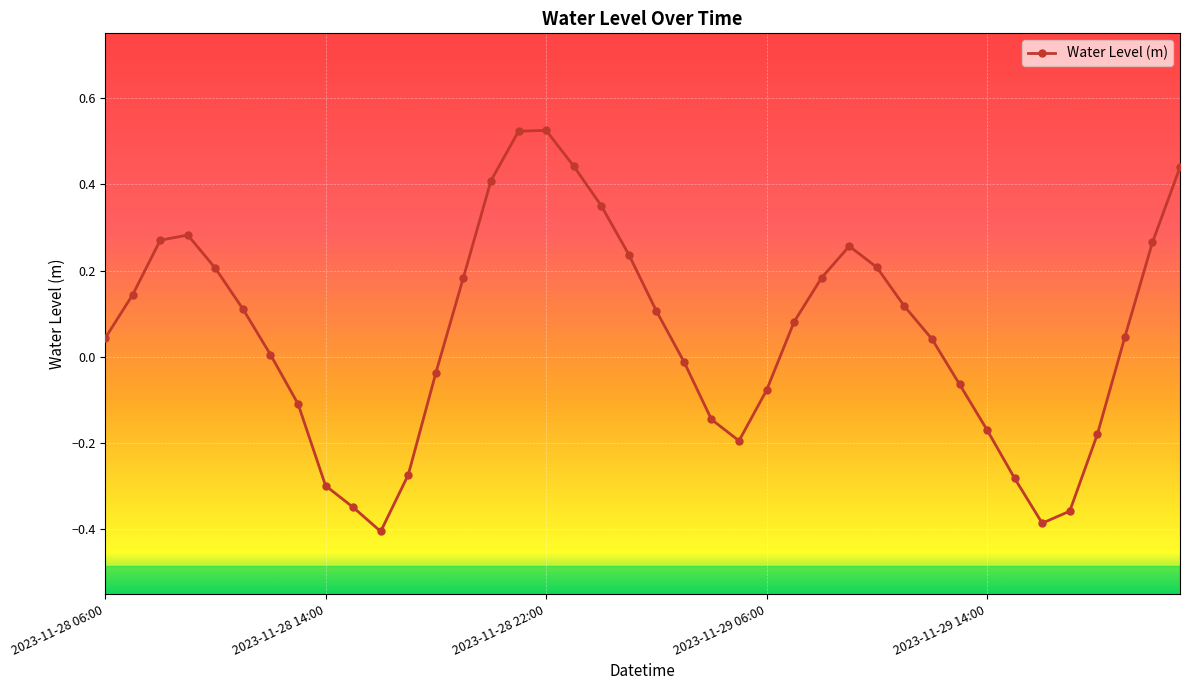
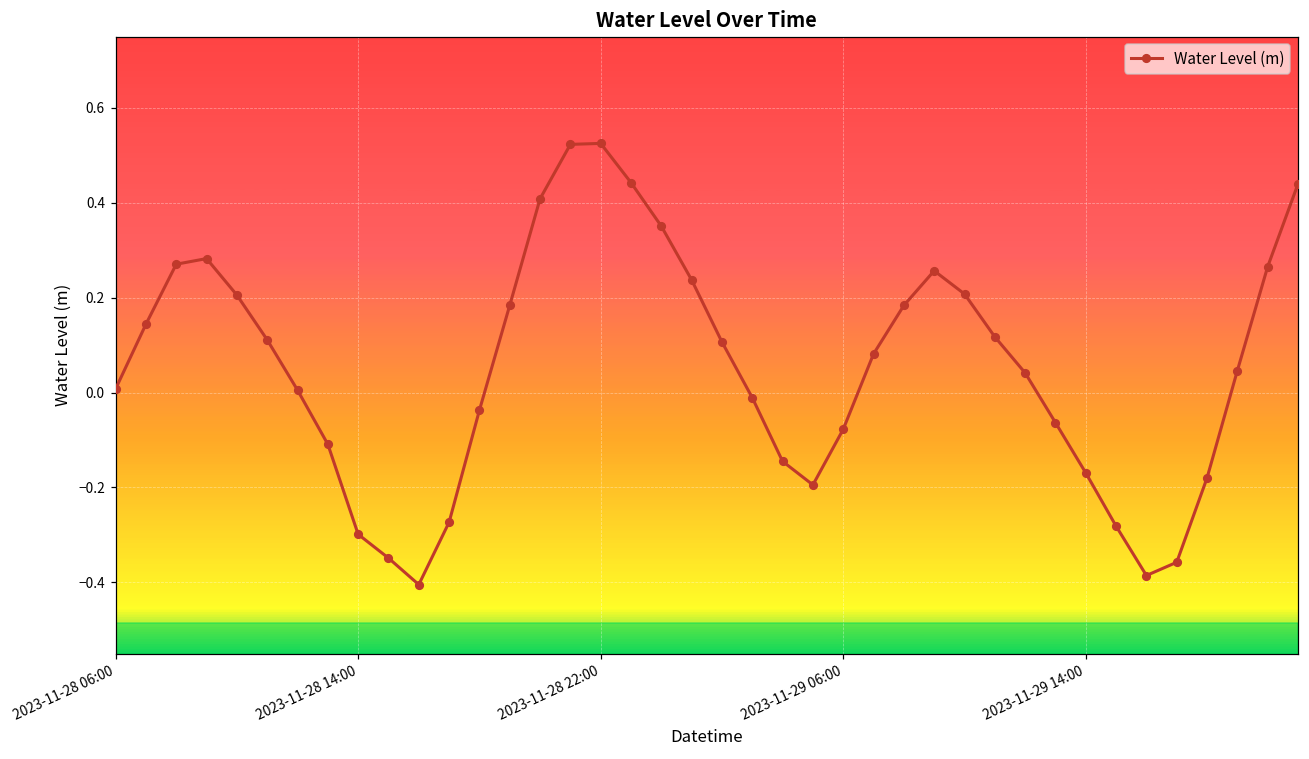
2023-11-28 06:00: 0.04 -> 0.01
